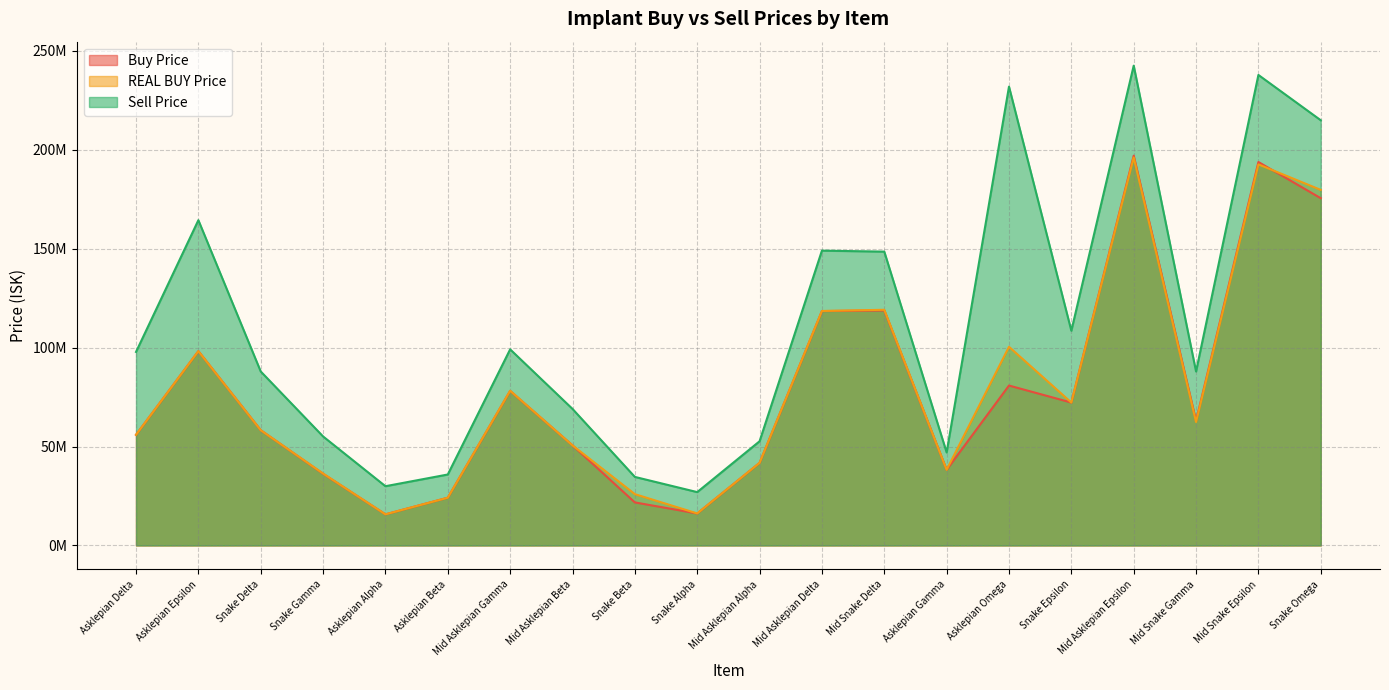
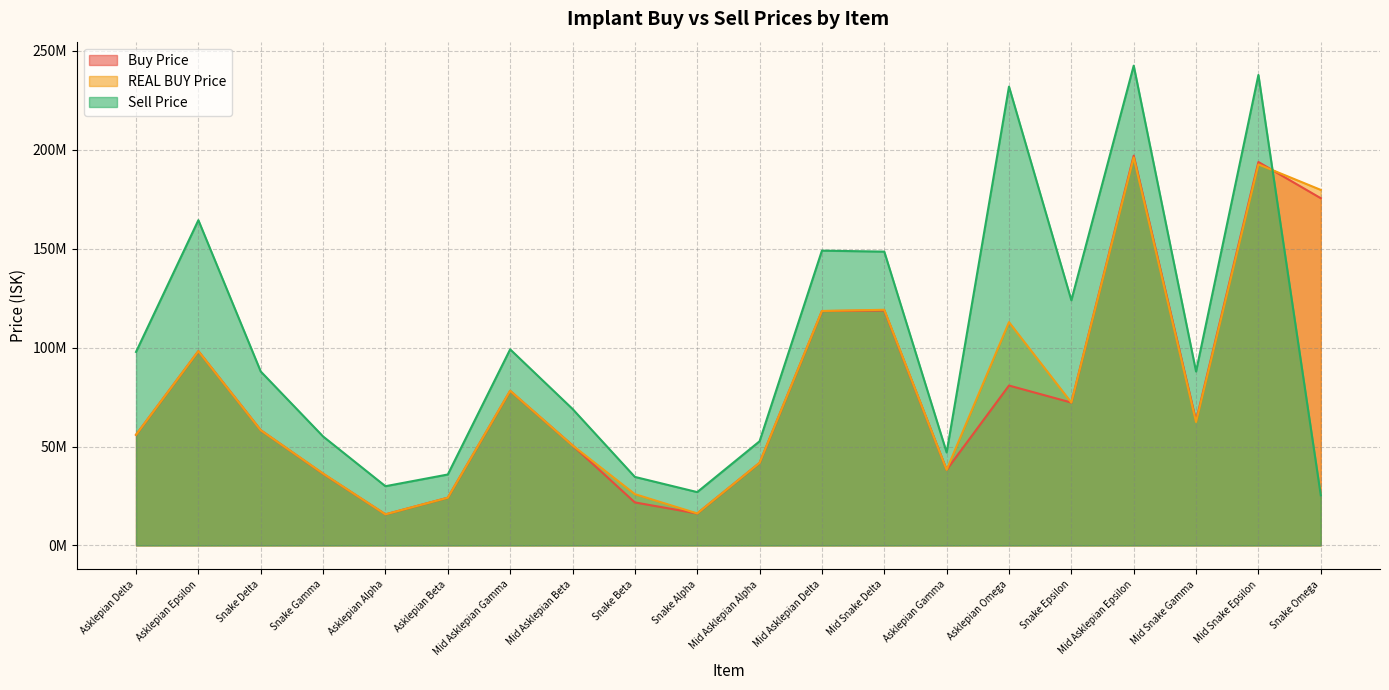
REAL BUY Price, Asklepian Omega: 100000000 -> 113000000
Sell Price, Snake Epsilon: 109000000 -> 124000000
Sell Price, Snake Omega: 215000000 -> 25000000
